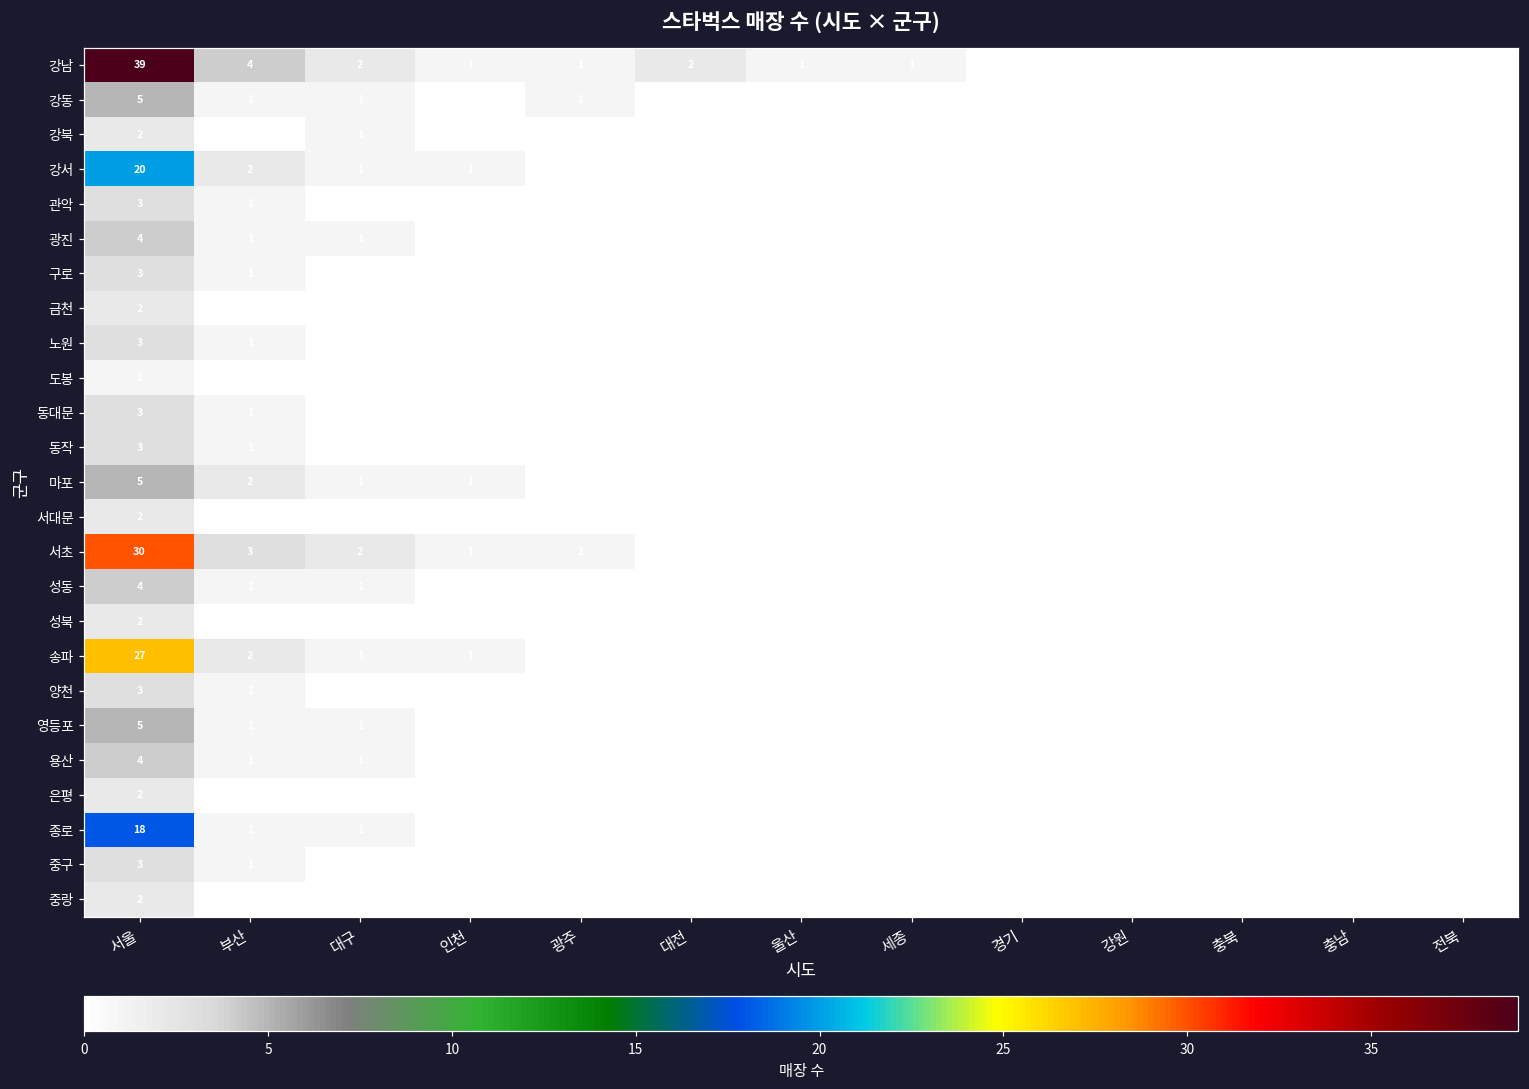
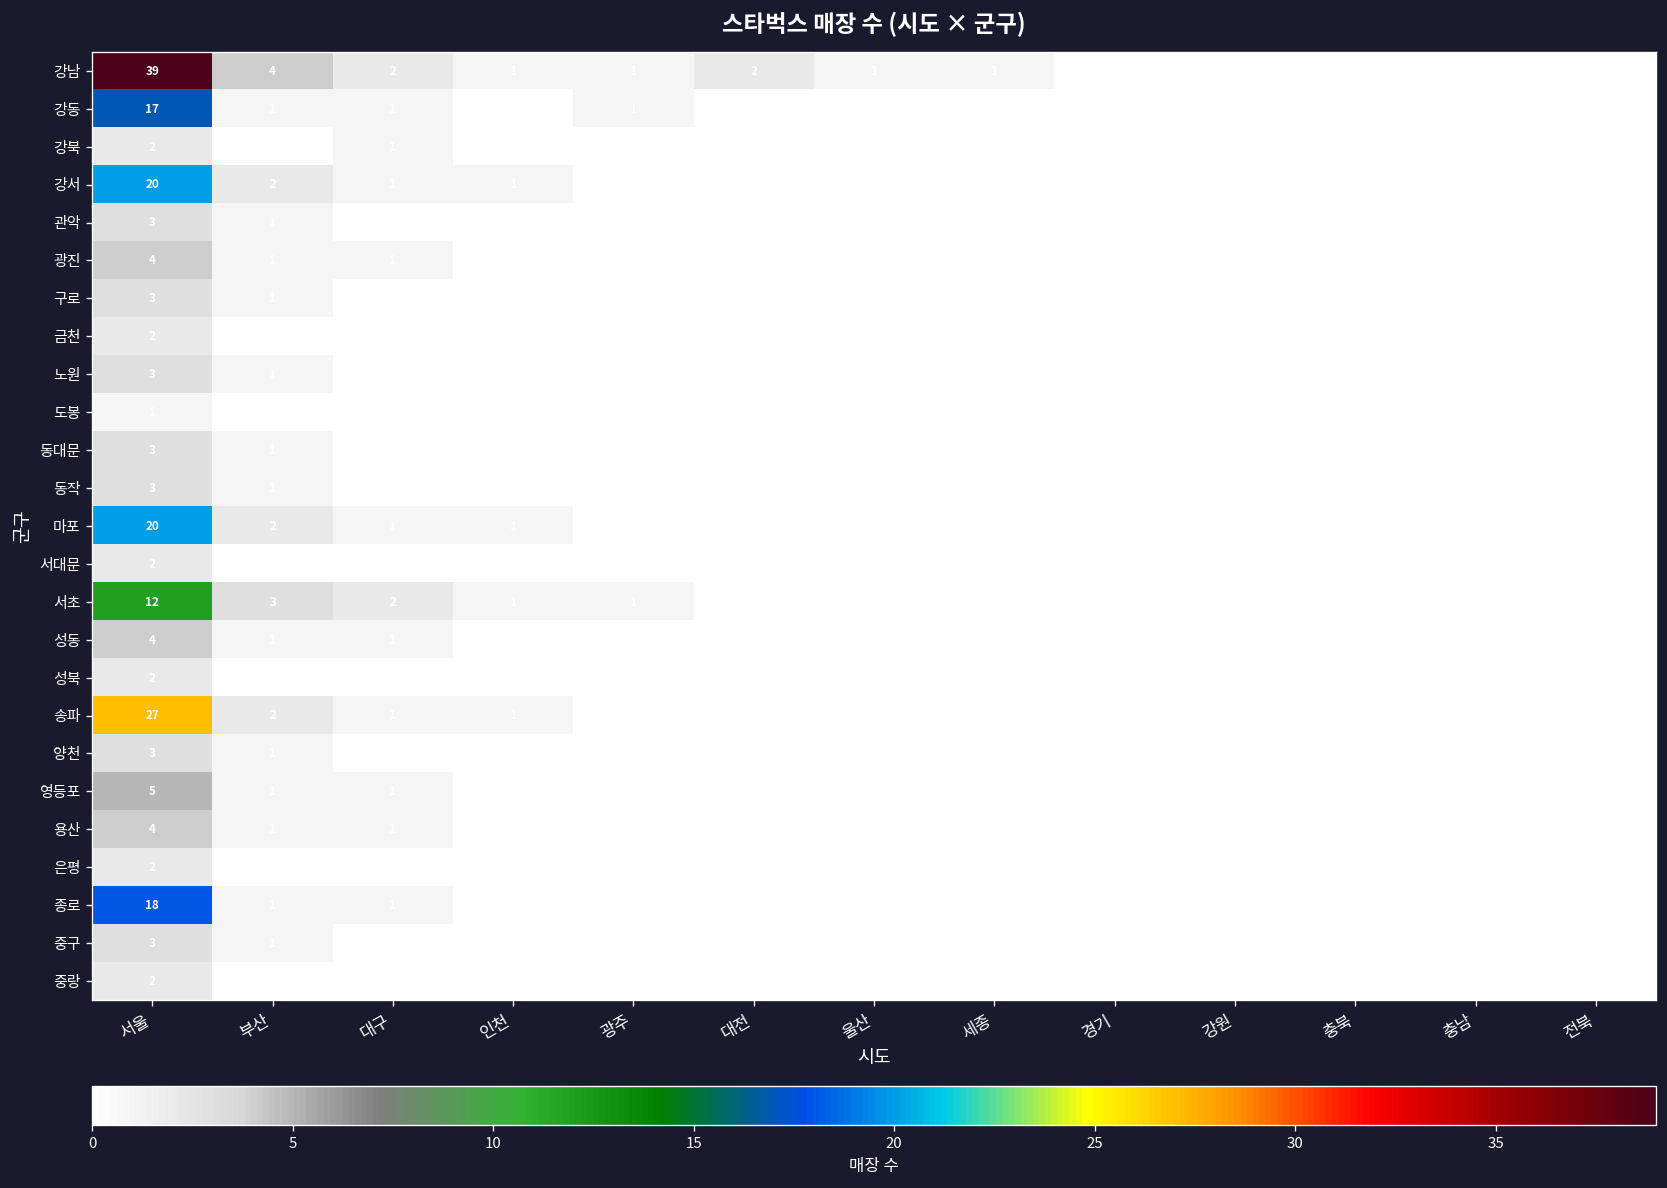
강동, 서울: 5 -> 17
마포, 서울: 5 -> 20
서초, 서울: 30 -> 12
